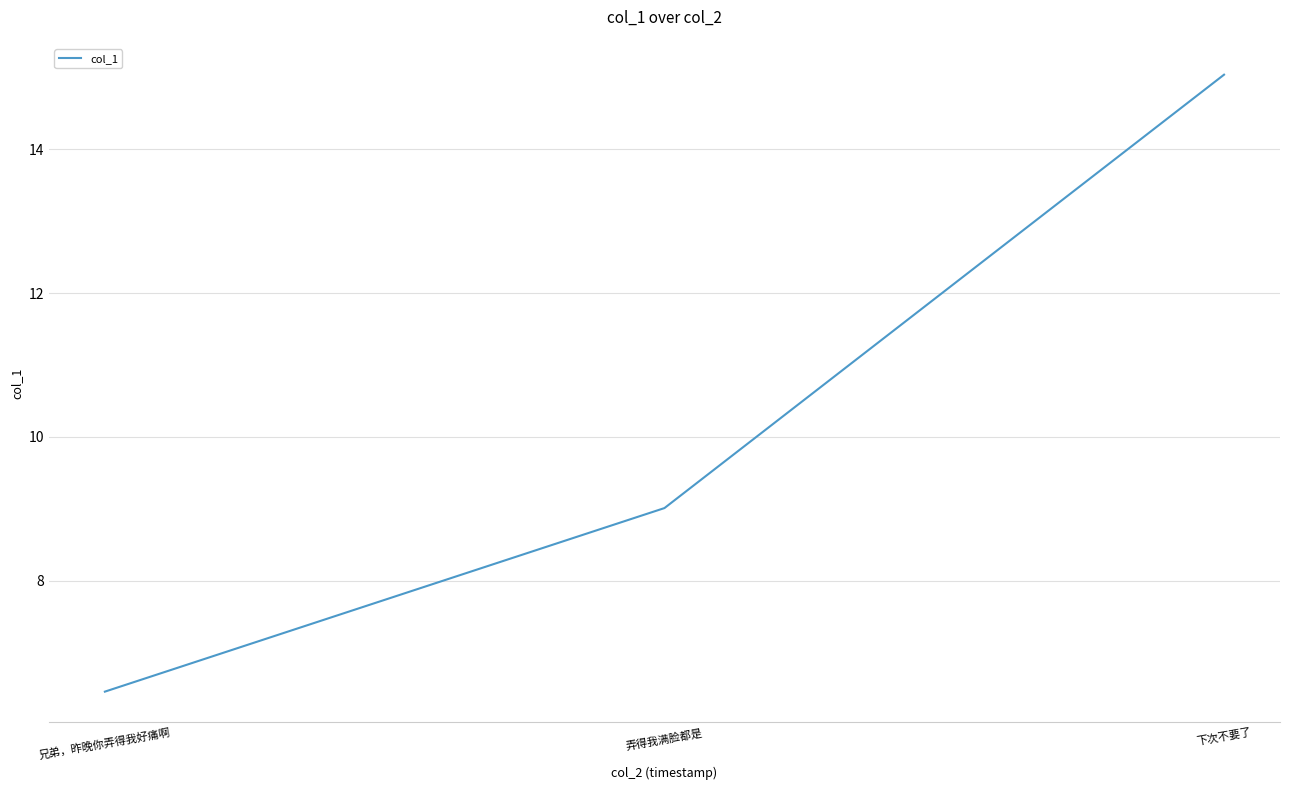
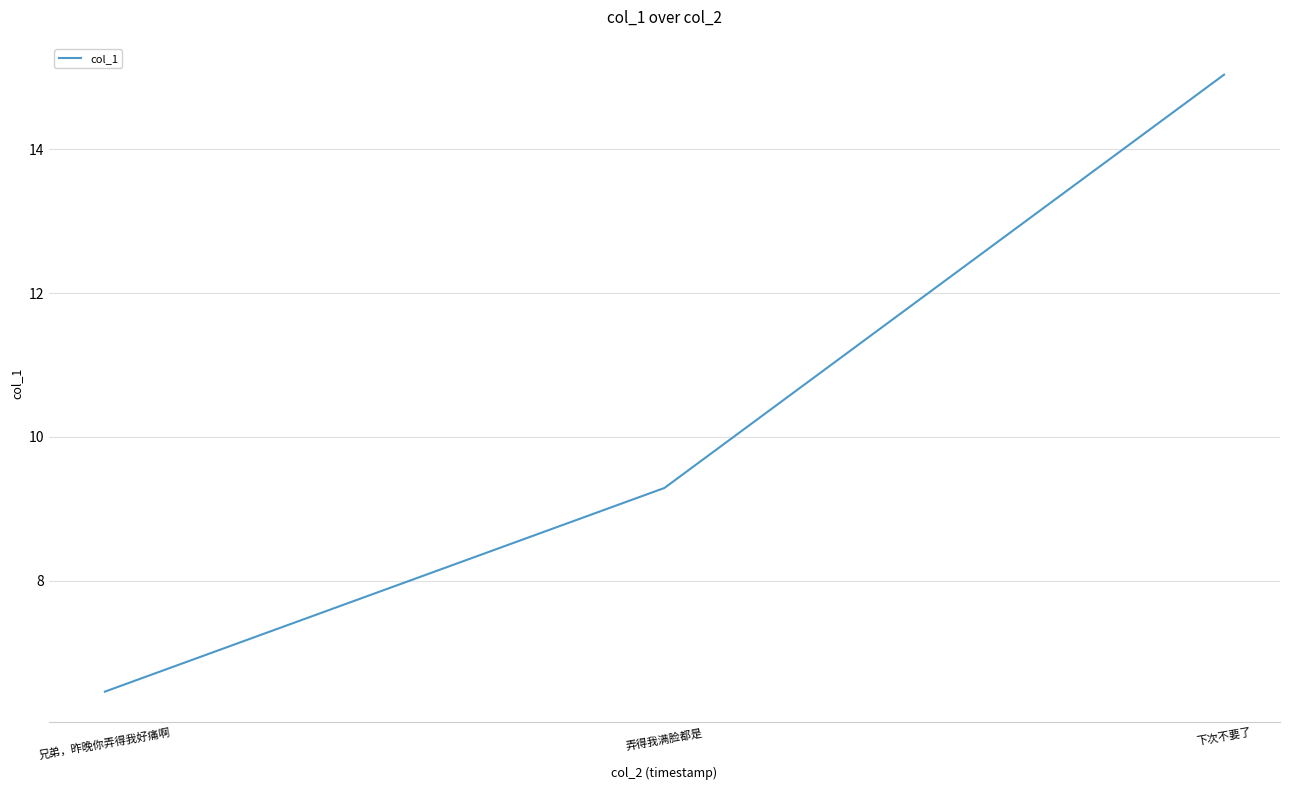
弄得我满脸都是: 9.0 -> 9.3
